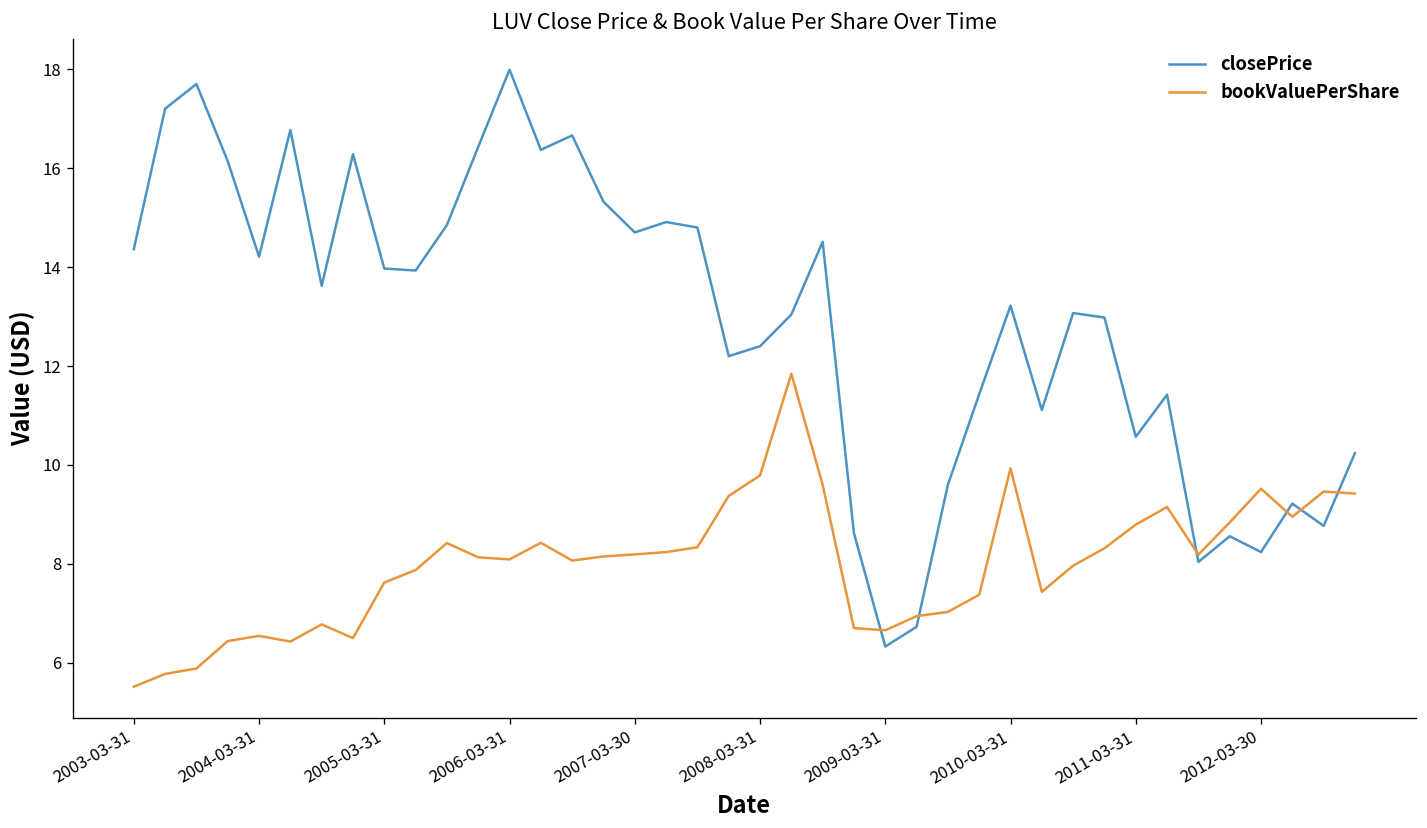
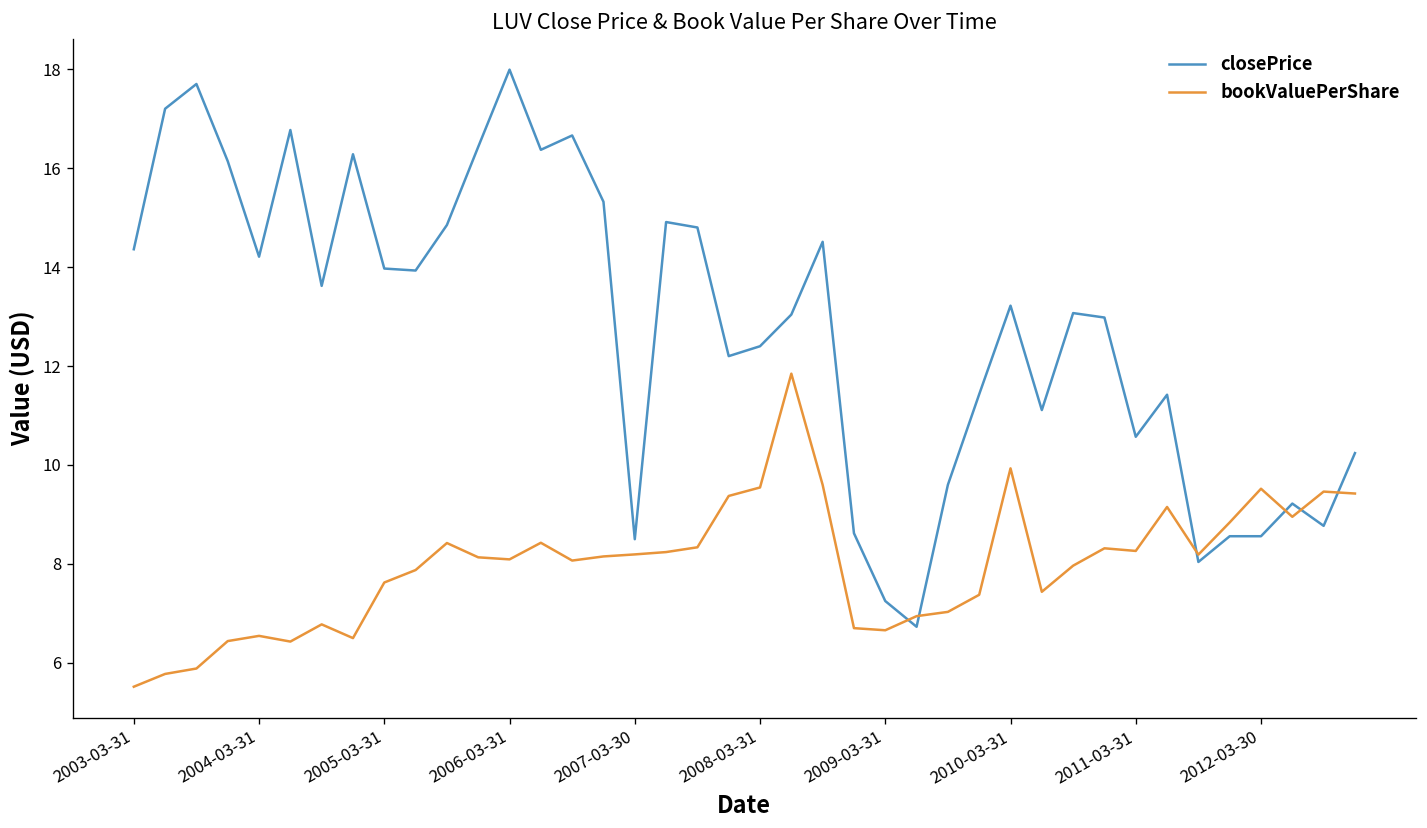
closePrice, 2007-03-30: 14.7 -> 8.5
bookValuePerShare, 2008-03-31: 9.8 -> 9.5
closePrice, 2009-03-31: 6.3 -> 7.3
bookValuePerShare, 2011-03-31: 8.8 -> 8.3
closePrice, 2012-03-30: 8.2 -> 8.6
